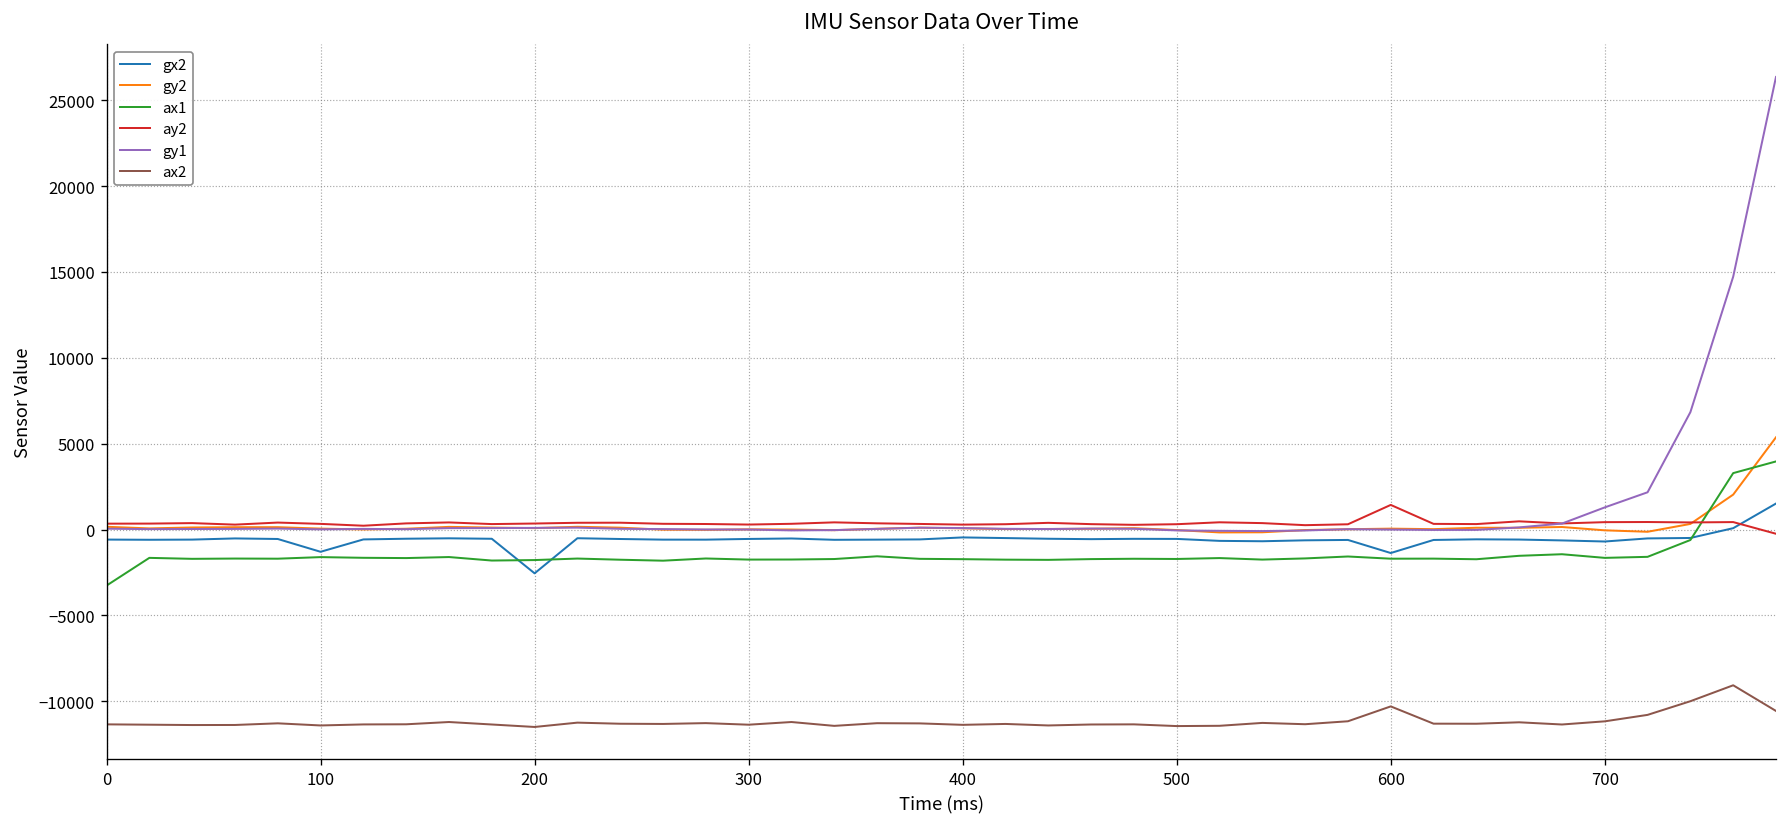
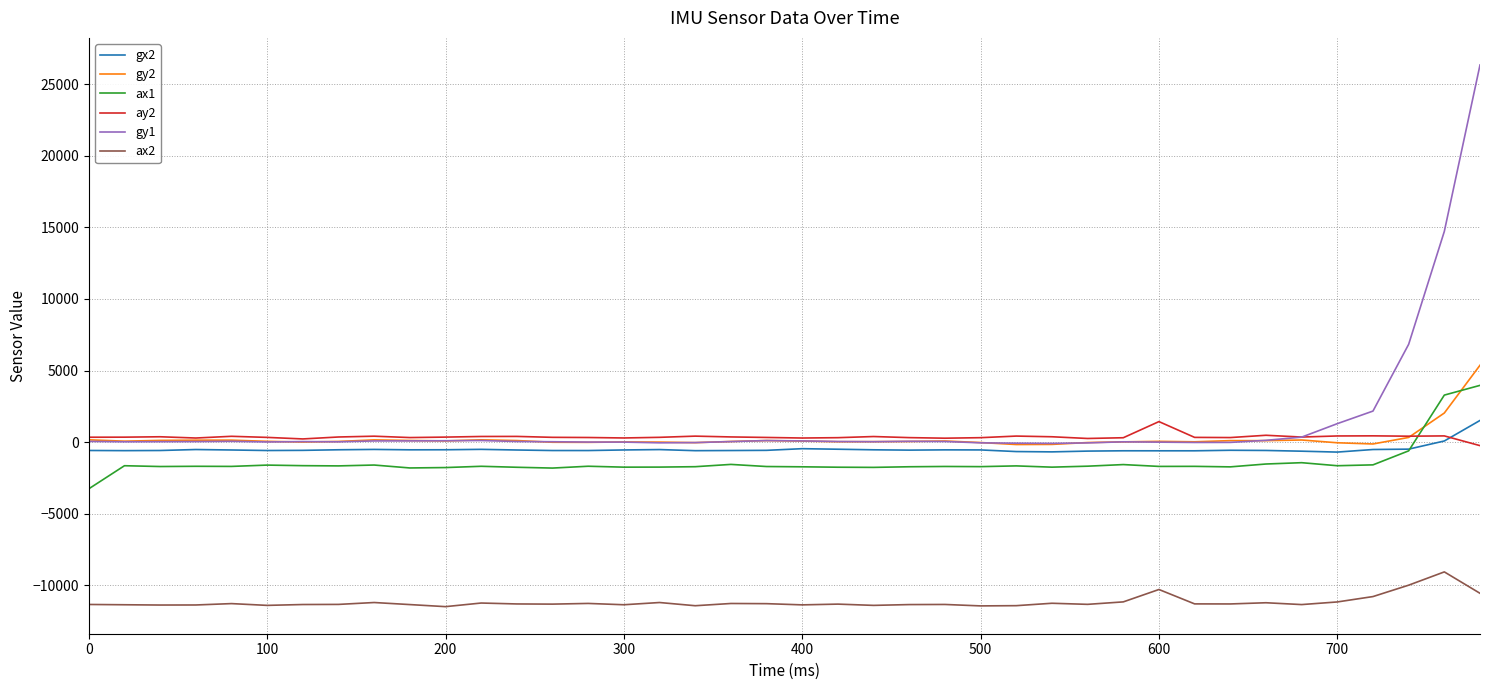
gx2, 100: -1300 -> -600
gx2, 200: -2600 -> -500
gx2, 600: -1400 -> -600
